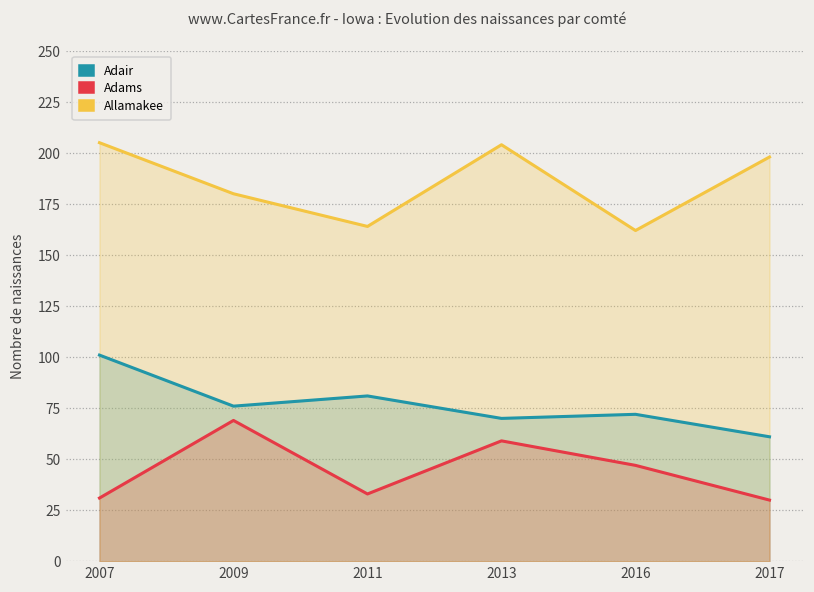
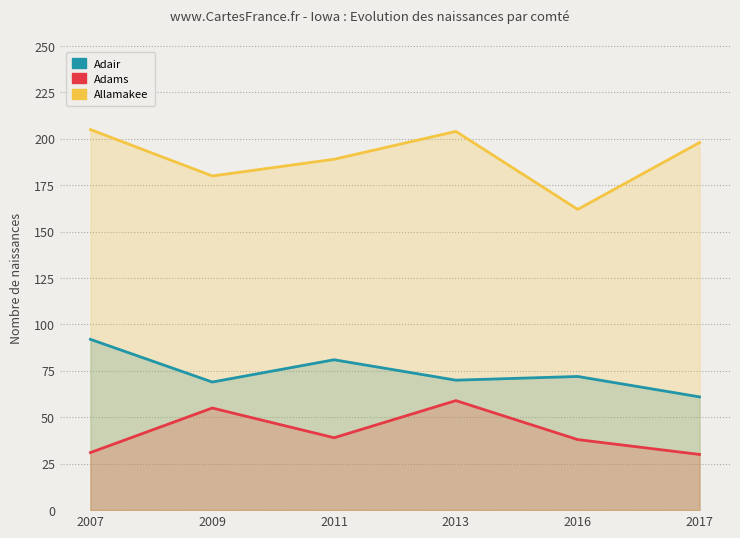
Adair, 2007: 101 -> 92
Adair, 2009: 76 -> 69
Adams, 2009: 69 -> 55
Adams, 2011: 33 -> 39
Allamakee, 2011: 164 -> 189
Adams, 2016: 47 -> 38
